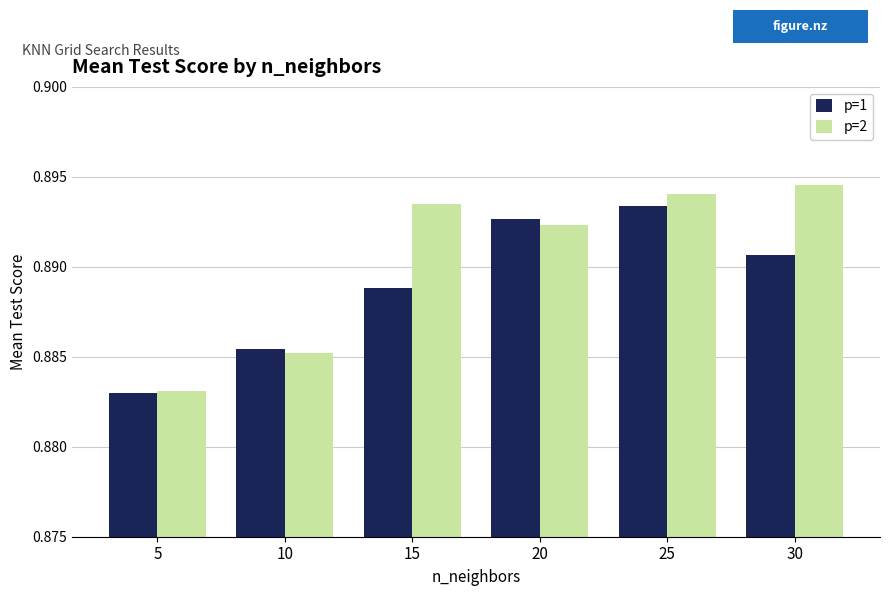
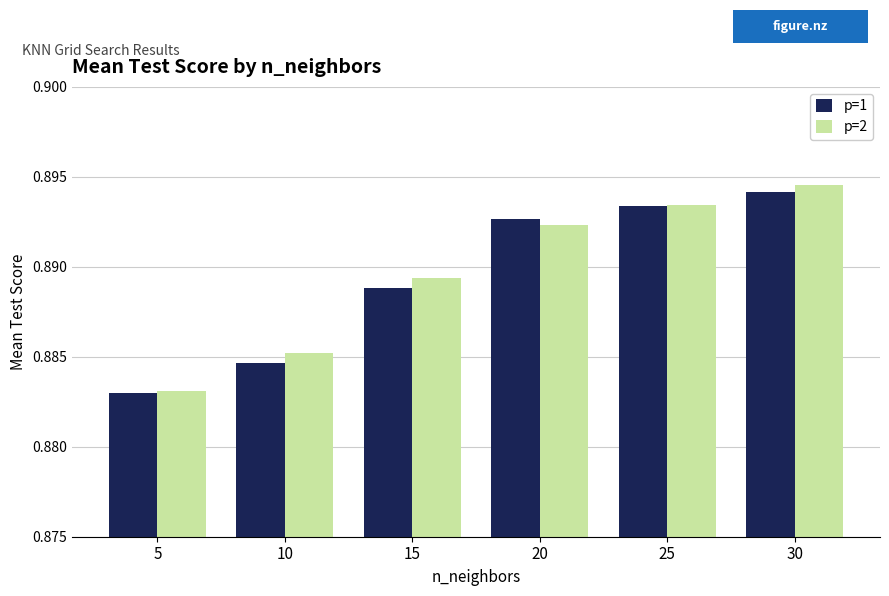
p=1, 10: 0.8854 -> 0.8846
p=2, 15: 0.8935 -> 0.8894
p=2, 25: 0.8940 -> 0.8934
p=1, 30: 0.8907 -> 0.8942
